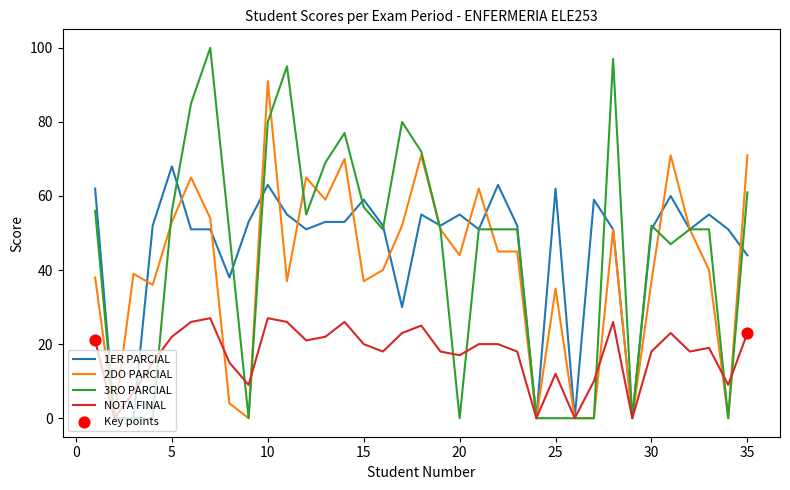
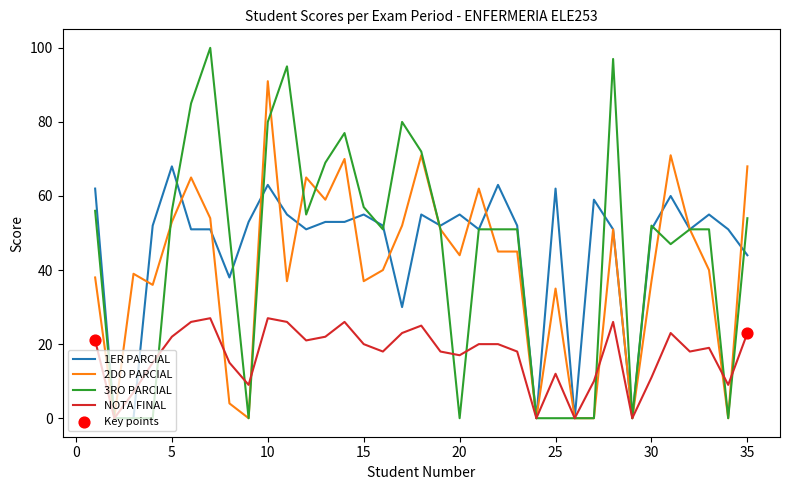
1ER PARCIAL, 15: 59 -> 55
NOTA FINAL, 30: 18 -> 11
2DO PARCIAL, 35: 71 -> 68
3RO PARCIAL, 35: 61 -> 54
